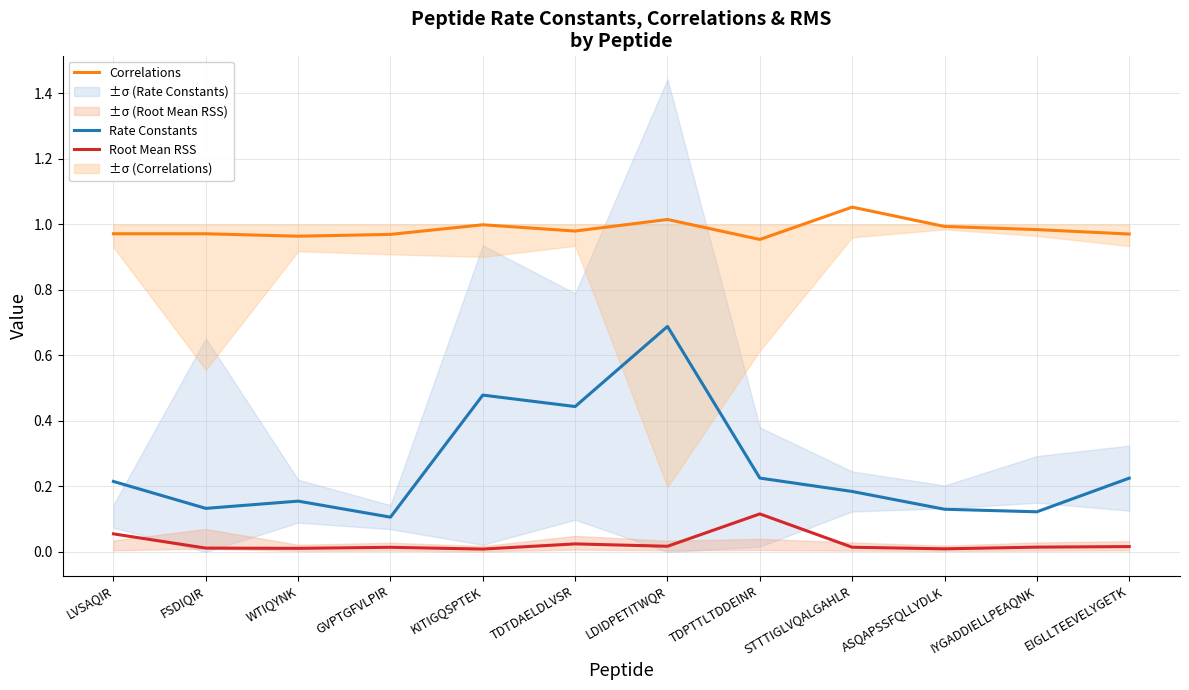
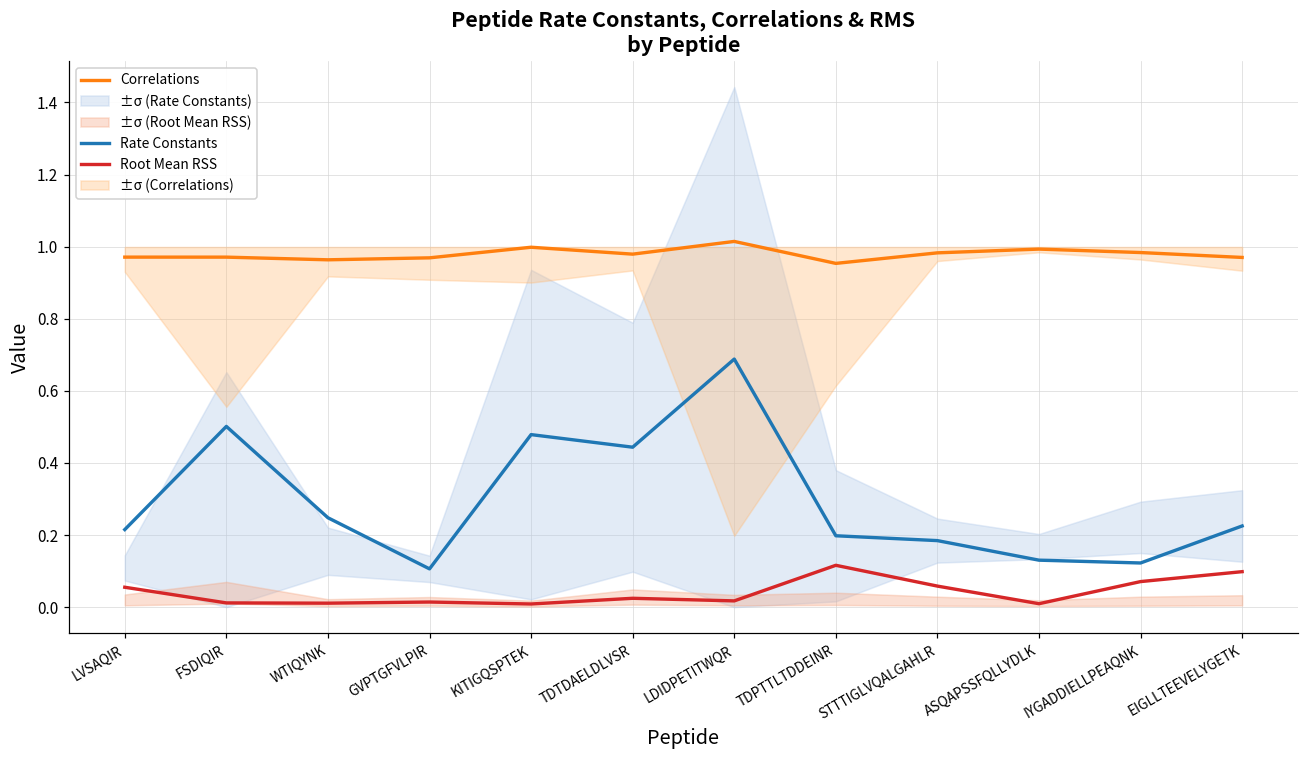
Rate Constants, FSDIQIR: 0.13 -> 0.50
Rate Constants, WTIQYNK: 0.16 -> 0.25
Rate Constants, TDPTTLTDDEINR: 0.23 -> 0.20
Correlations, STTTIGLVQALGAHLR: 1.05 -> 0.98
Root Mean RSS, STTTIGLVQALGAHLR: 0.01 -> 0.06
Root Mean RSS, IYGADDIELLPEAQNK: 0.01 -> 0.07
Root Mean RSS, EIGLLTEEVELYGETK: 0.02 -> 0.10
